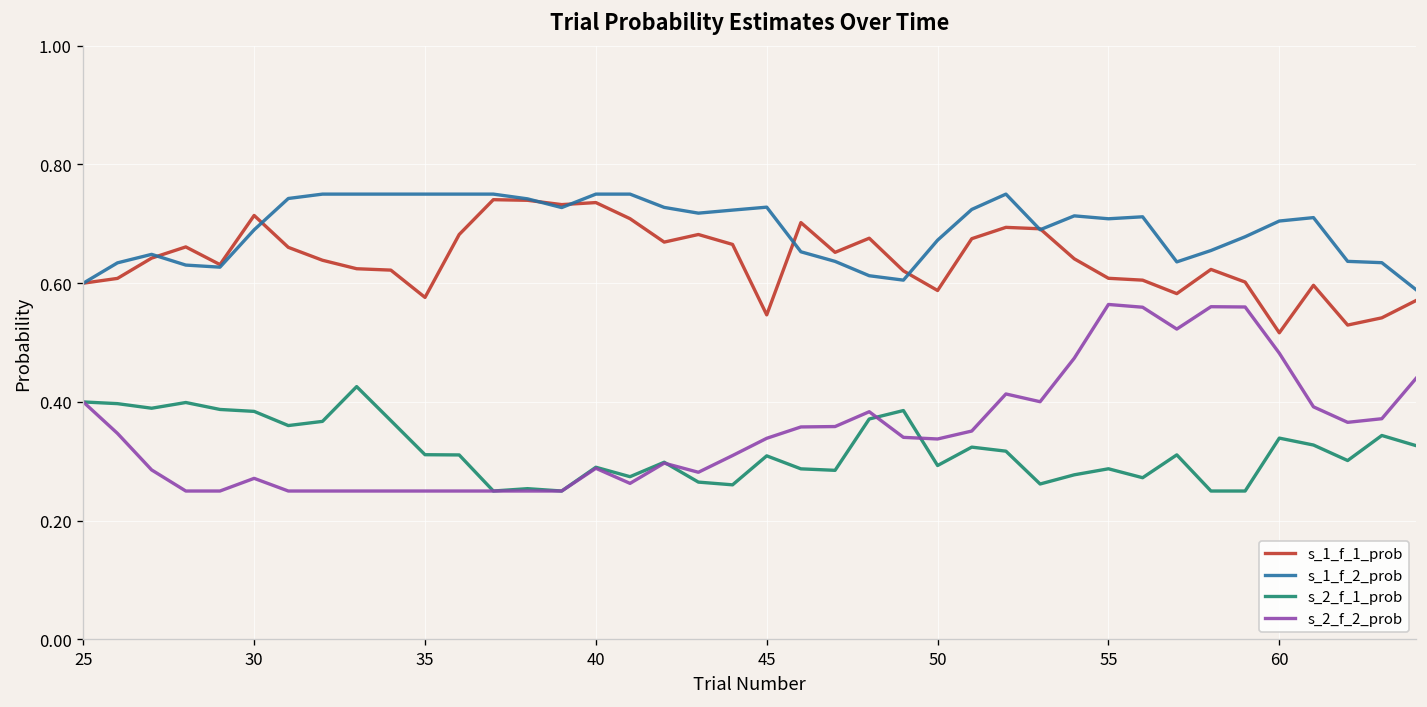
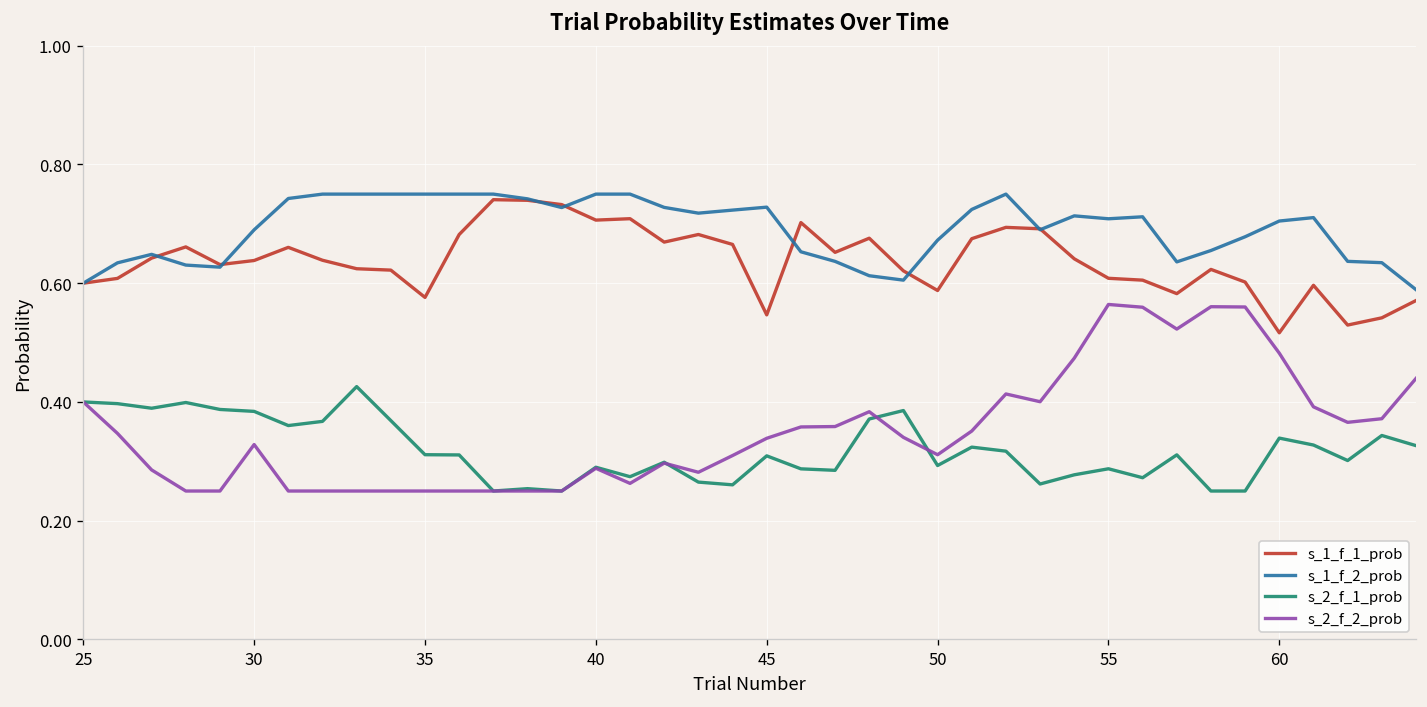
s_1_f_1_prob, 30: 0.71 -> 0.64
s_2_f_2_prob, 30: 0.27 -> 0.33
s_1_f_1_prob, 40: 0.74 -> 0.71
s_2_f_2_prob, 50: 0.34 -> 0.31
